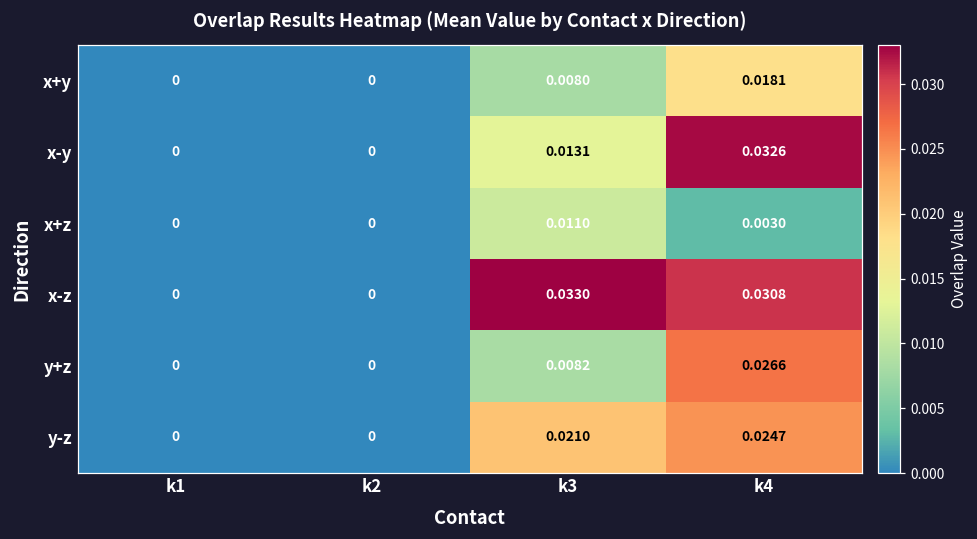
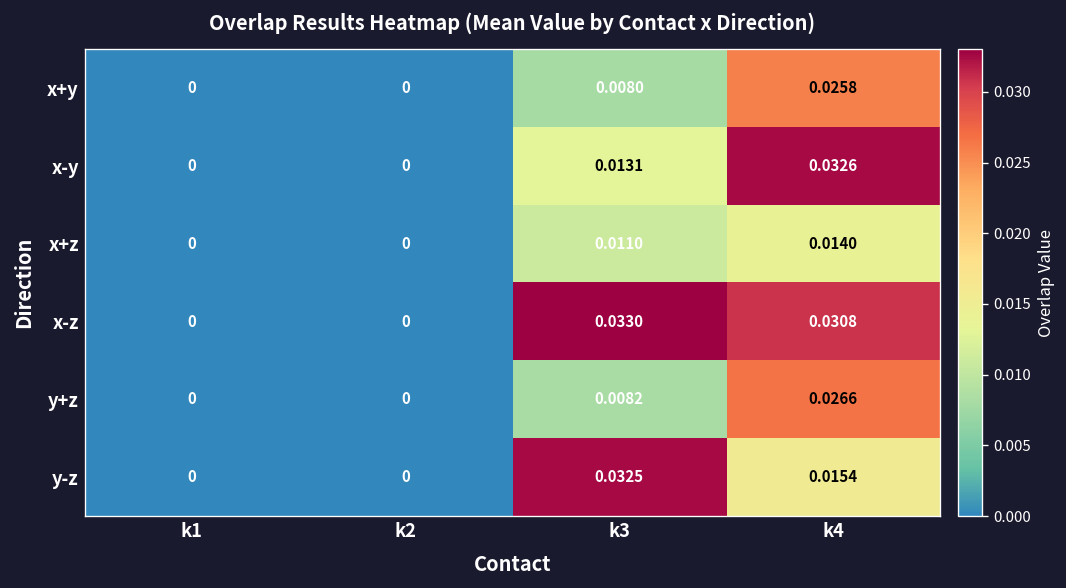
x+y, k4: 0.0181 -> 0.0258
x+z, k4: 0.0030 -> 0.0140
y-z, k3: 0.0210 -> 0.0325
y-z, k4: 0.0247 -> 0.0154
